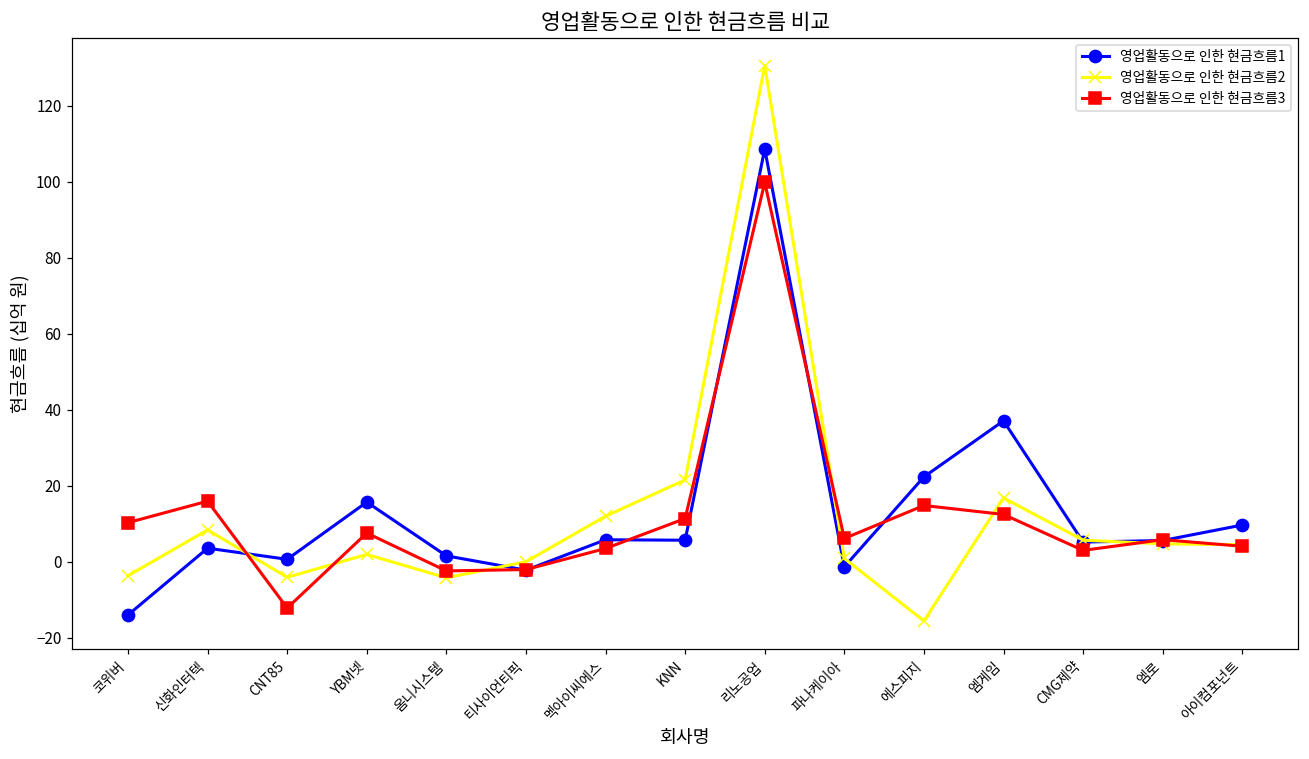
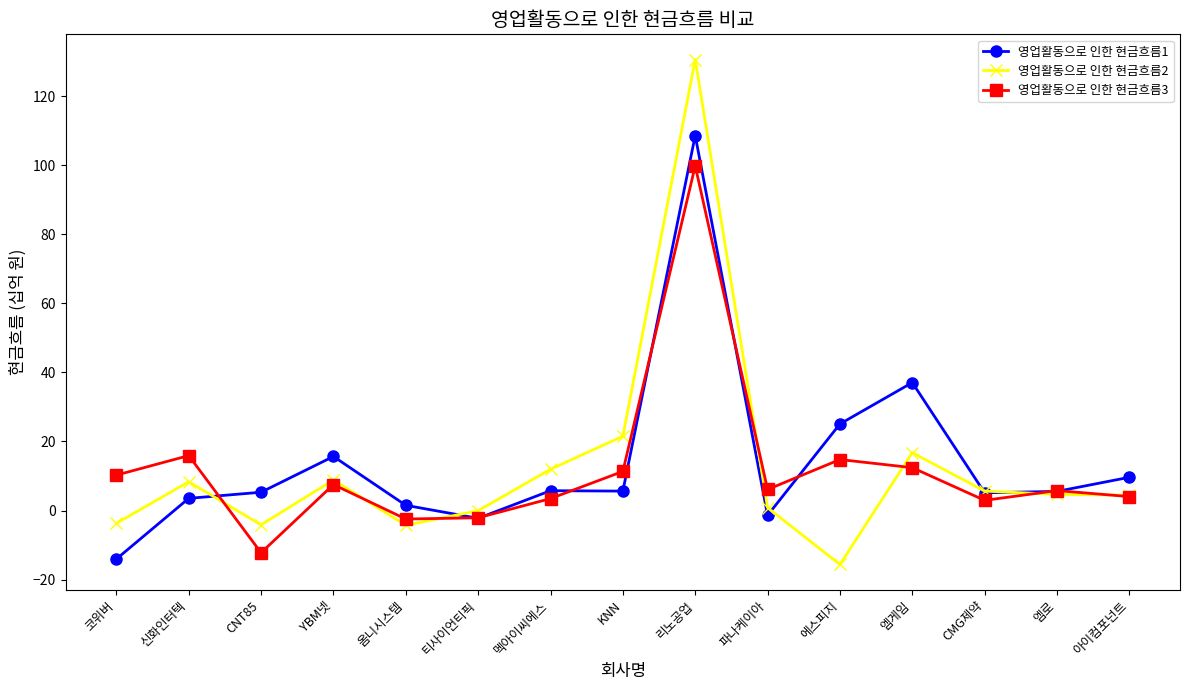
영업활동으로 인한 현금흐름1, CNT85: 1 -> 5
영업활동으로 인한 현금흐름2, YBM넷: 2 -> 9
영업활동으로 인한 현금흐름1, 에스피지: 22 -> 25
